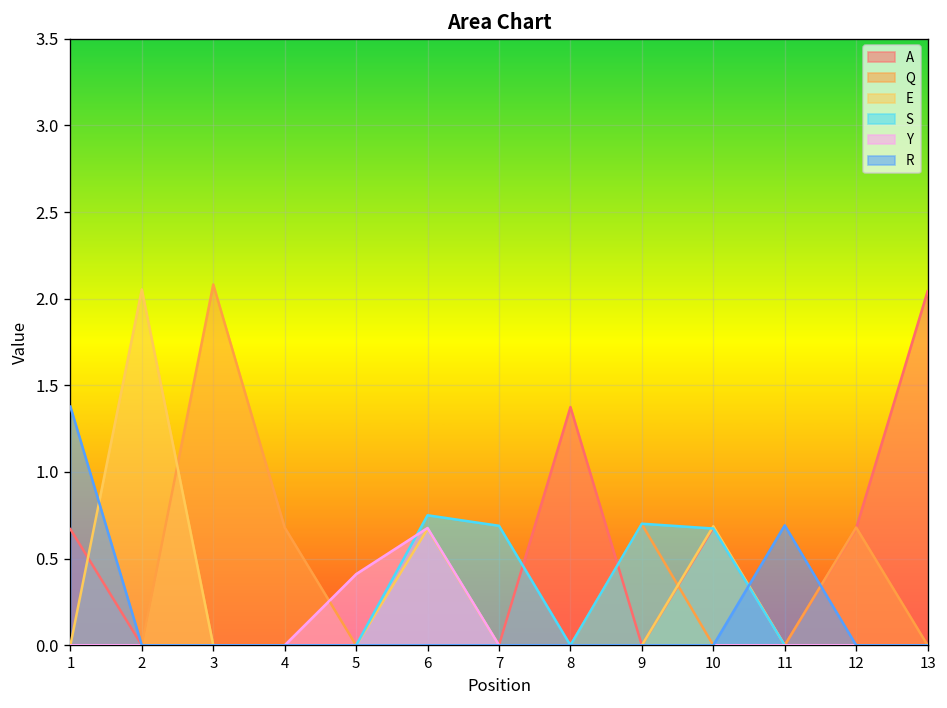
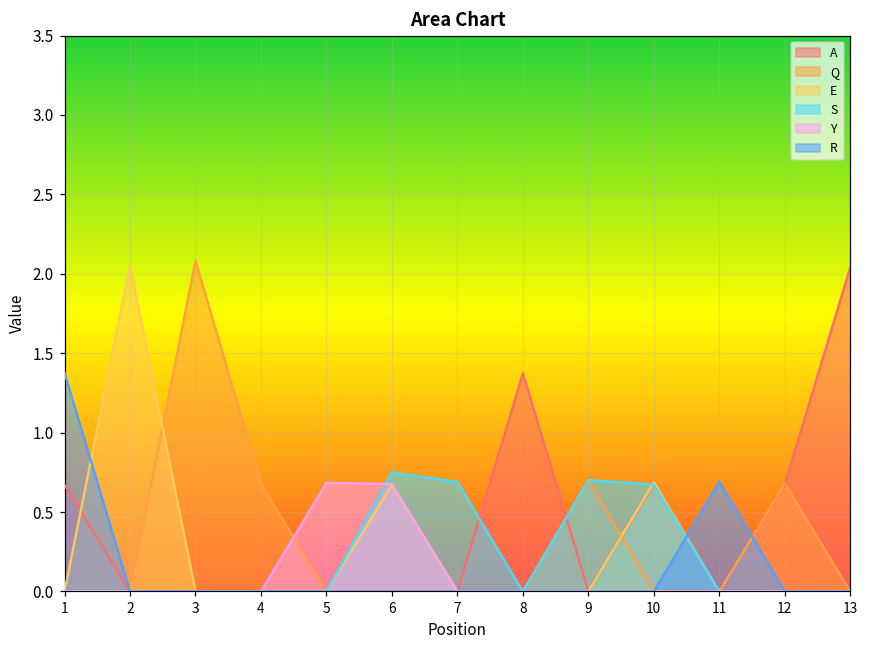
Y, 5: 0.41 -> 0.68
